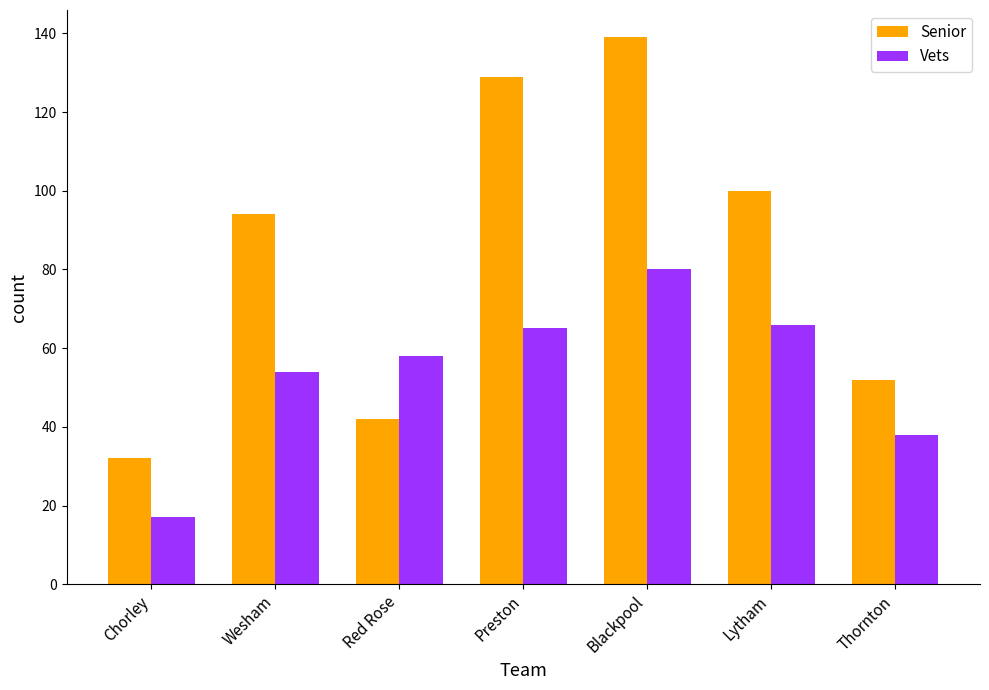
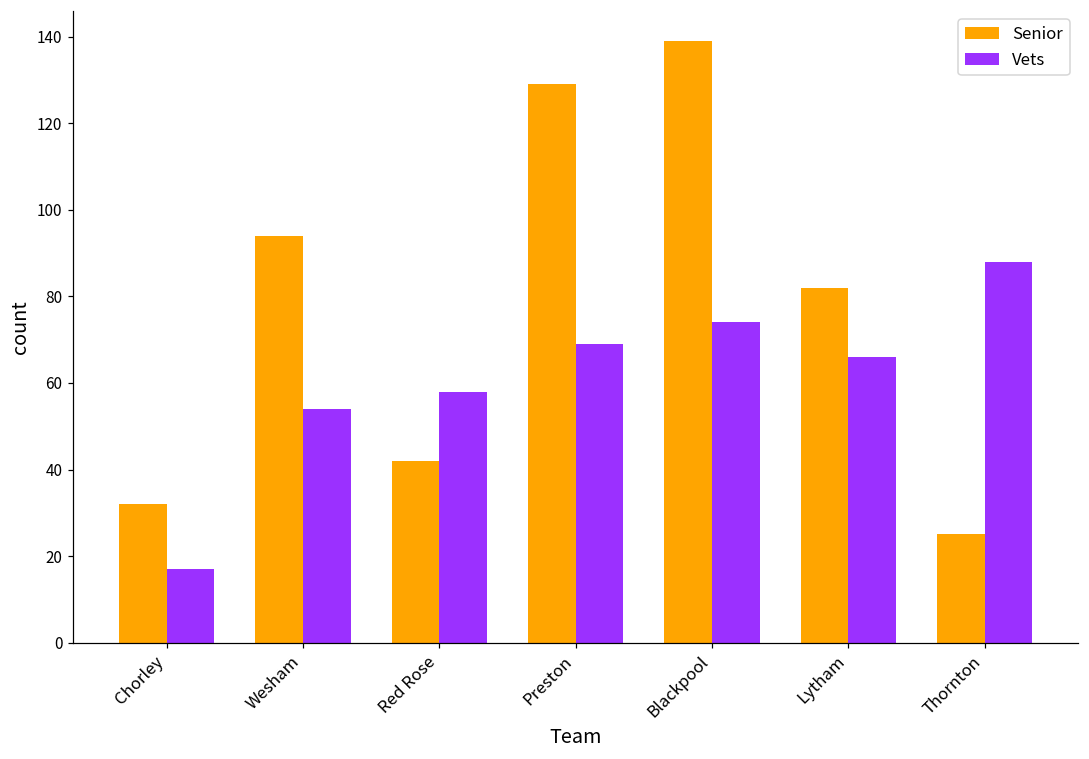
Vets, Preston: 65 -> 69
Vets, Blackpool: 80 -> 74
Senior, Lytham: 100 -> 82
Senior, Thornton: 52 -> 25
Vets, Thornton: 38 -> 88
